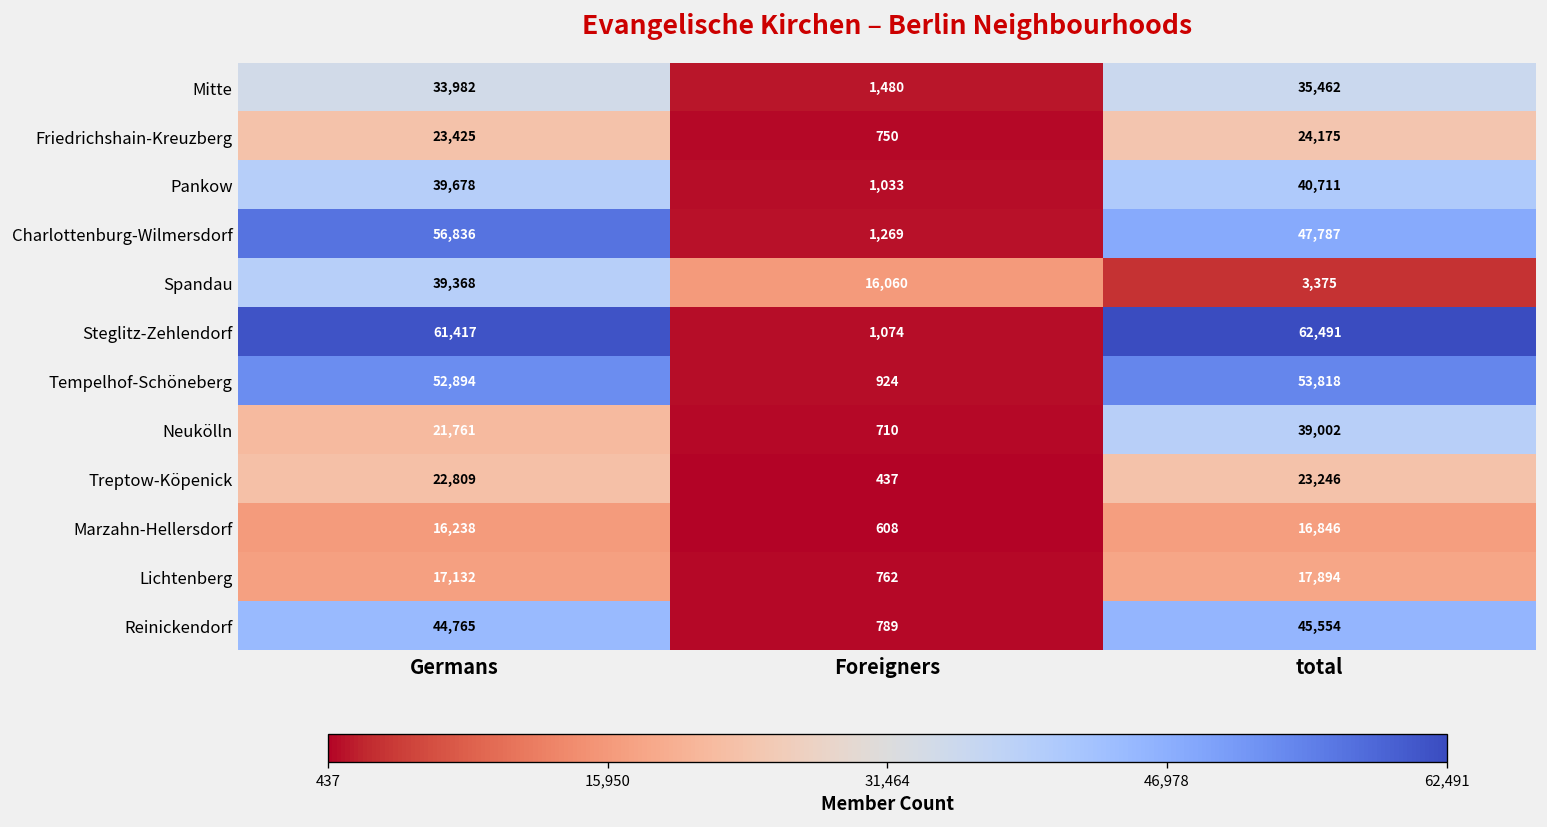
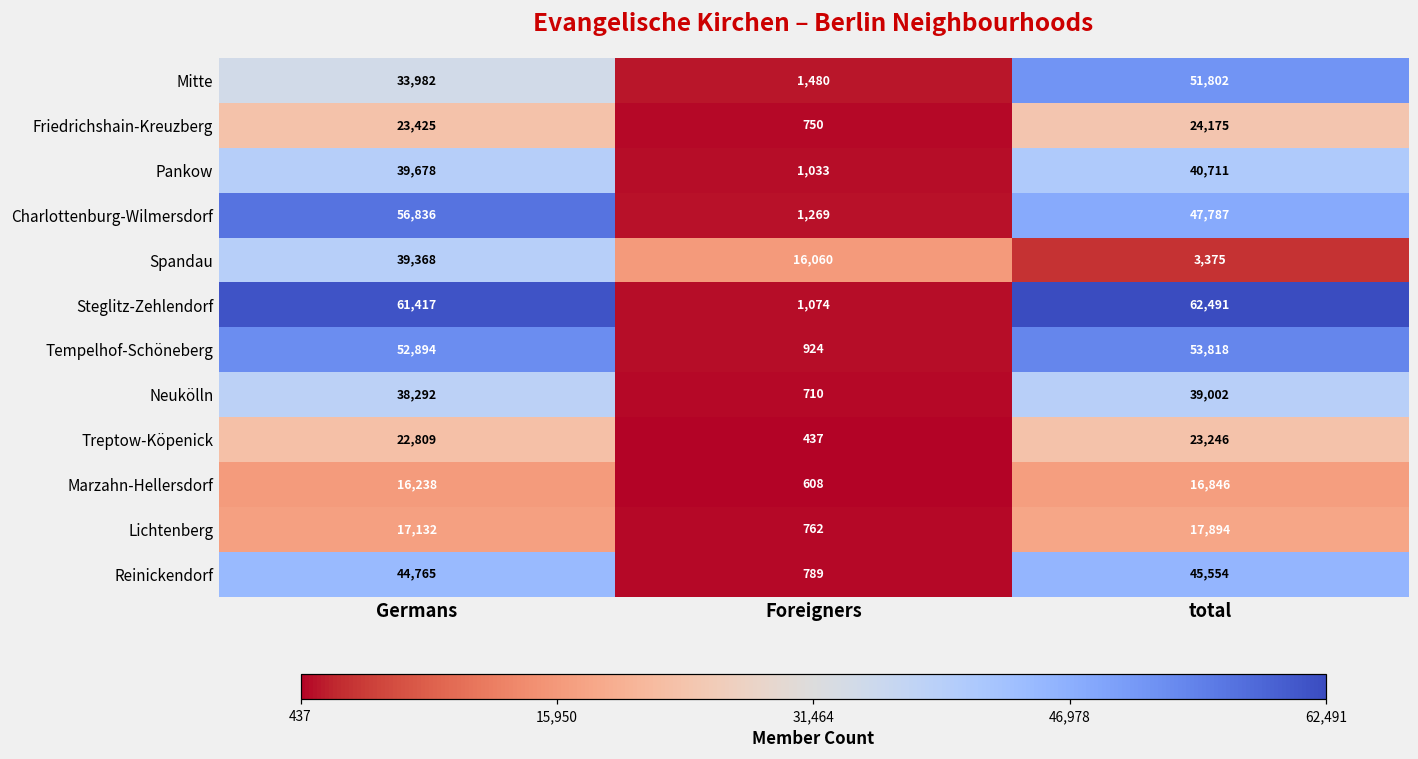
Mitte, total: 35,462 -> 51,802
Neukölln, Germans: 21,761 -> 38,292
